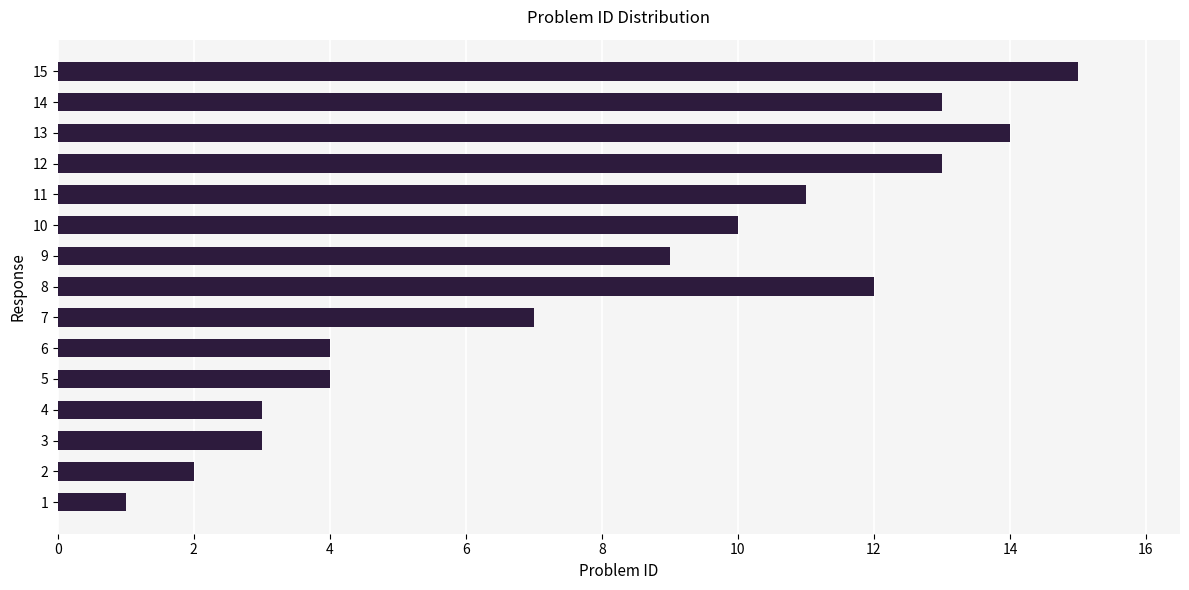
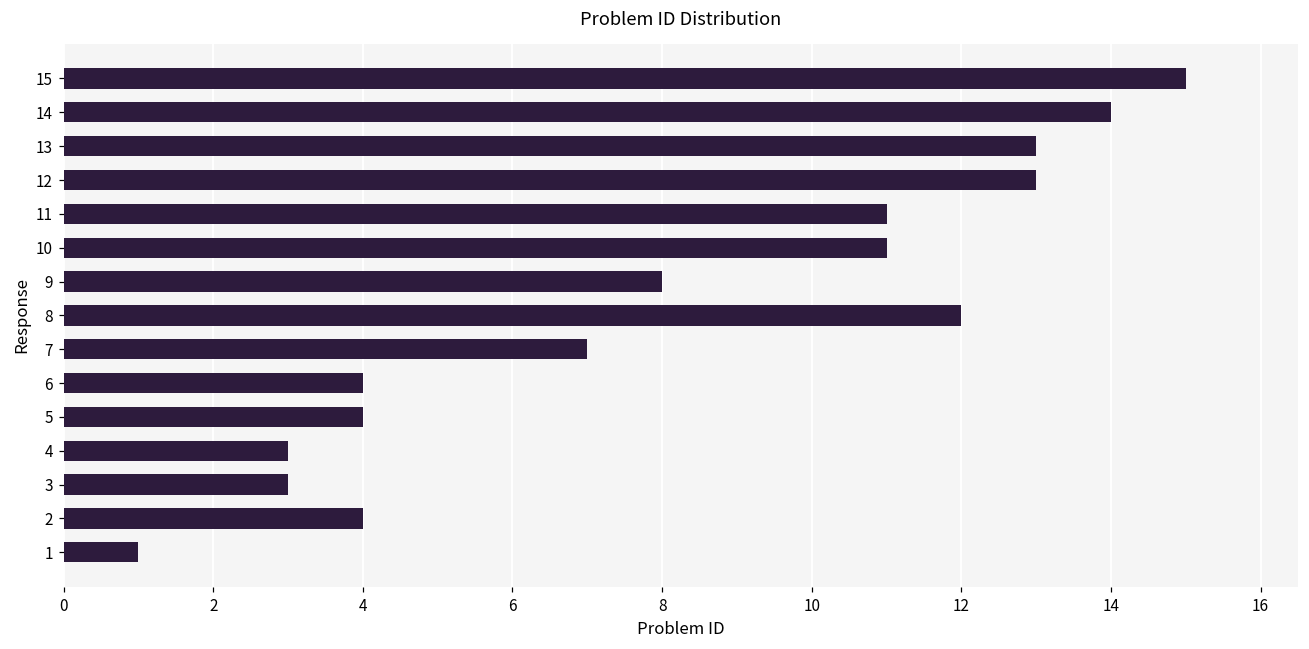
14: 13 -> 14
13: 14 -> 13
10: 10 -> 11
9: 9 -> 8
2: 2 -> 4
